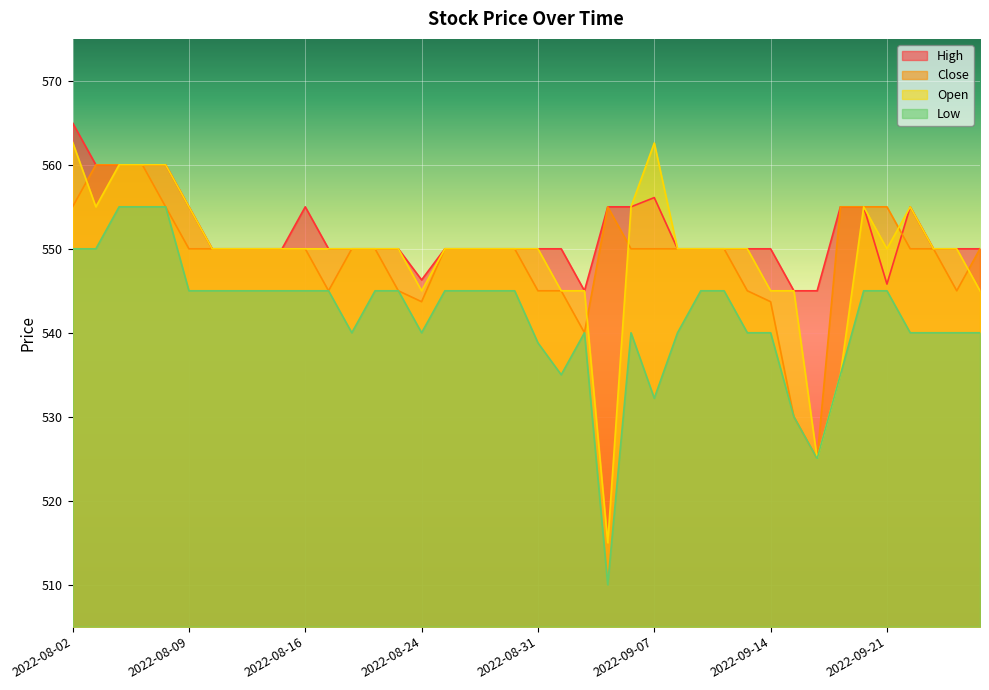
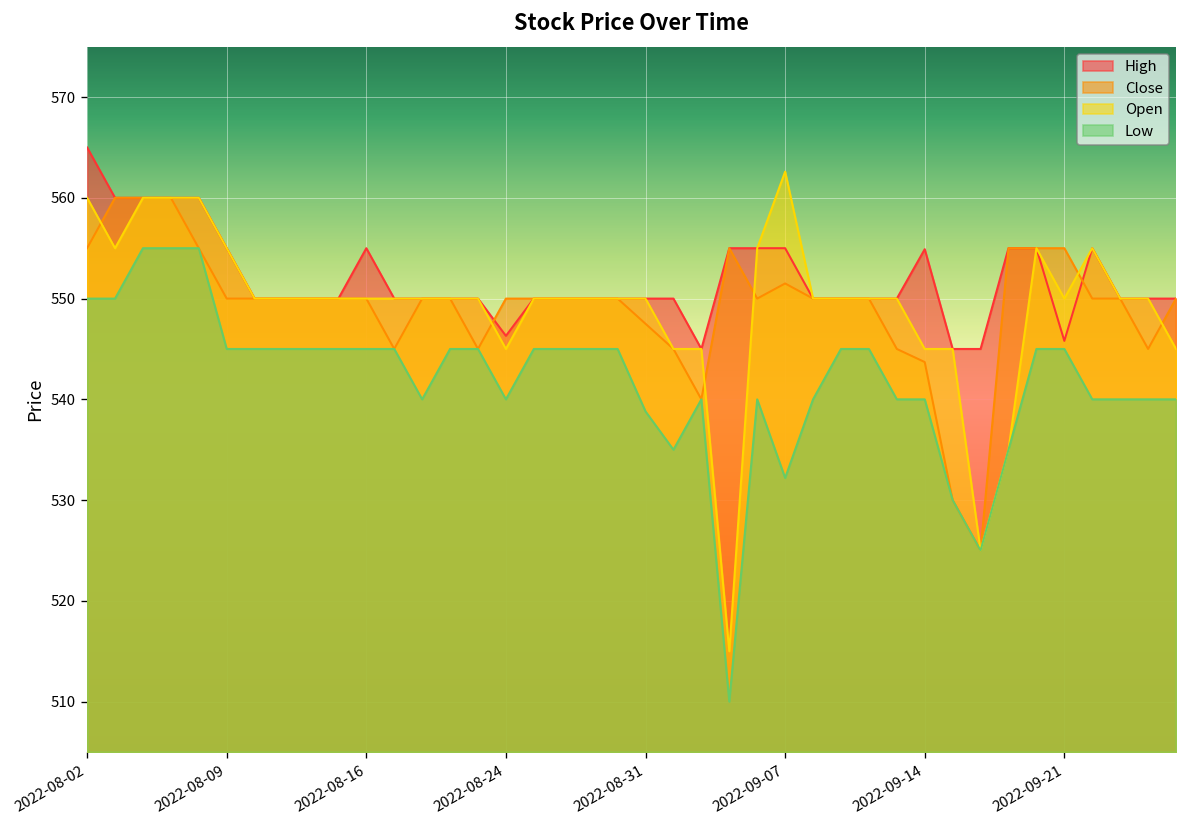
Open, 2022-08-02: 563 -> 560
Close, 2022-08-24: 544 -> 550
Close, 2022-08-31: 545 -> 548
High, 2022-09-07: 556 -> 555
Close, 2022-09-07: 550 -> 552
High, 2022-09-14: 550 -> 555
